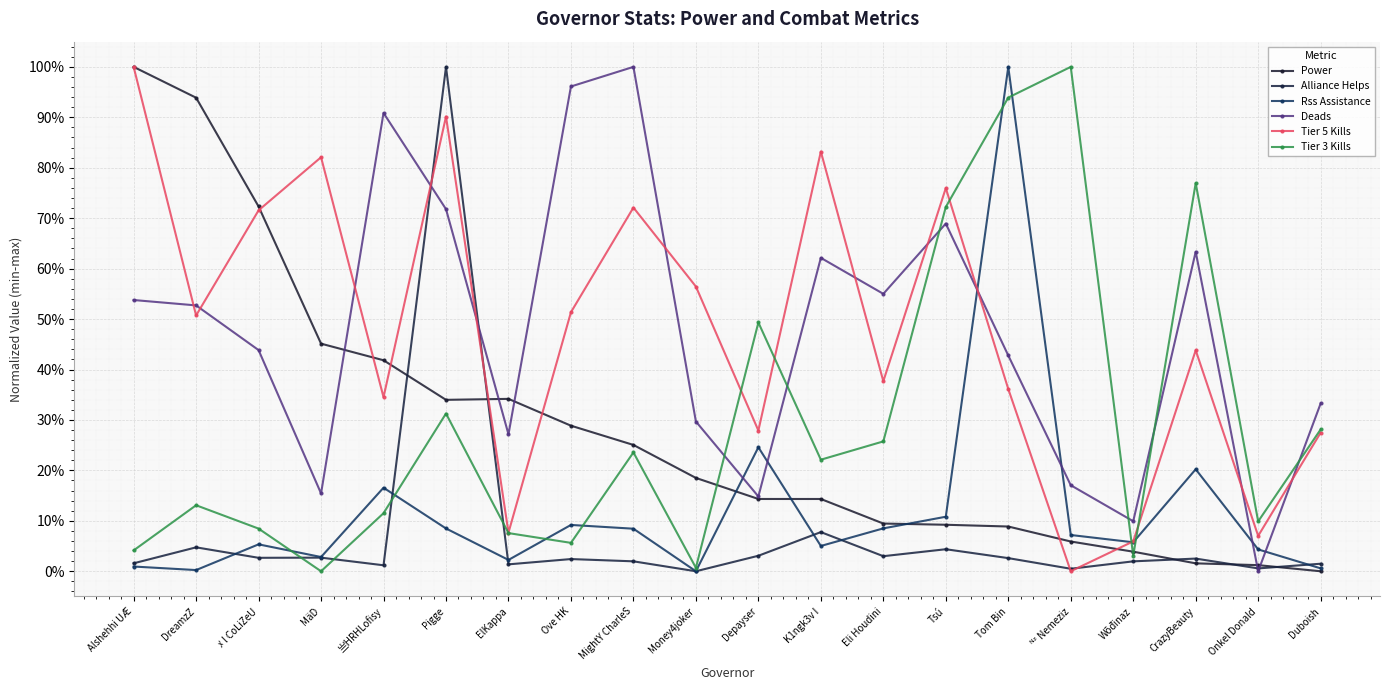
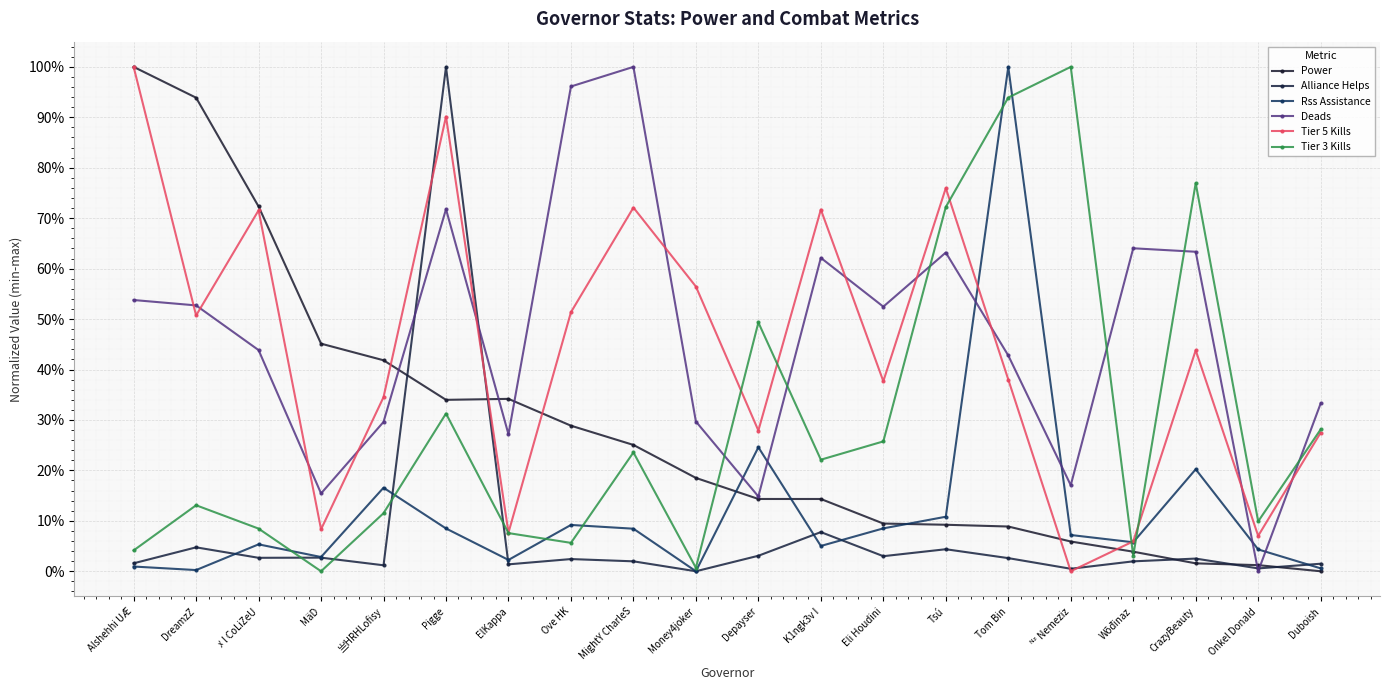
Tier 5 Kills, MäD: 82% -> 8%
Deads, 亗HRHLofisy: 91% -> 30%
Tier 5 Kills, K1ngk3v I: 83% -> 72%
Deads, Eli Houdini: 55% -> 52%
Deads, Tsú: 69% -> 63%
Tier 5 Kills, Tom Bin: 36% -> 38%
Deads, Wōđinaz: 10% -> 64%
